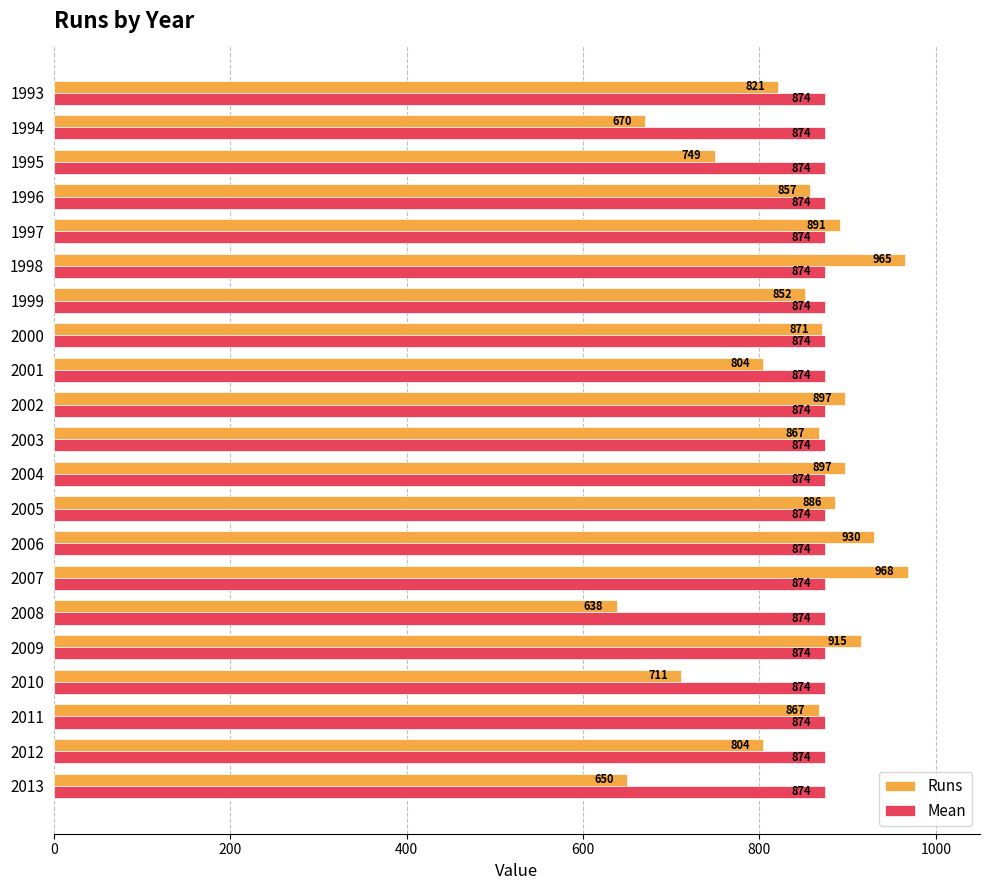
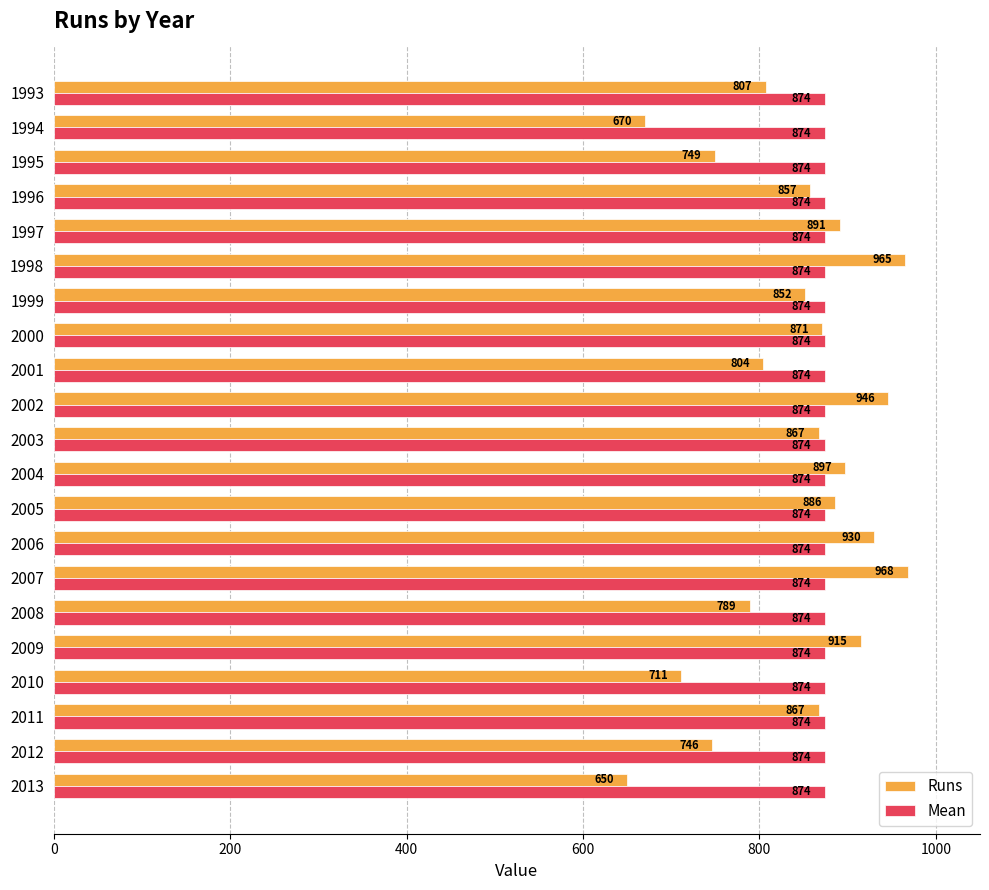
Runs, 1993: 821 -> 807
Runs, 2002: 897 -> 946
Runs, 2008: 638 -> 789
Runs, 2012: 804 -> 746
